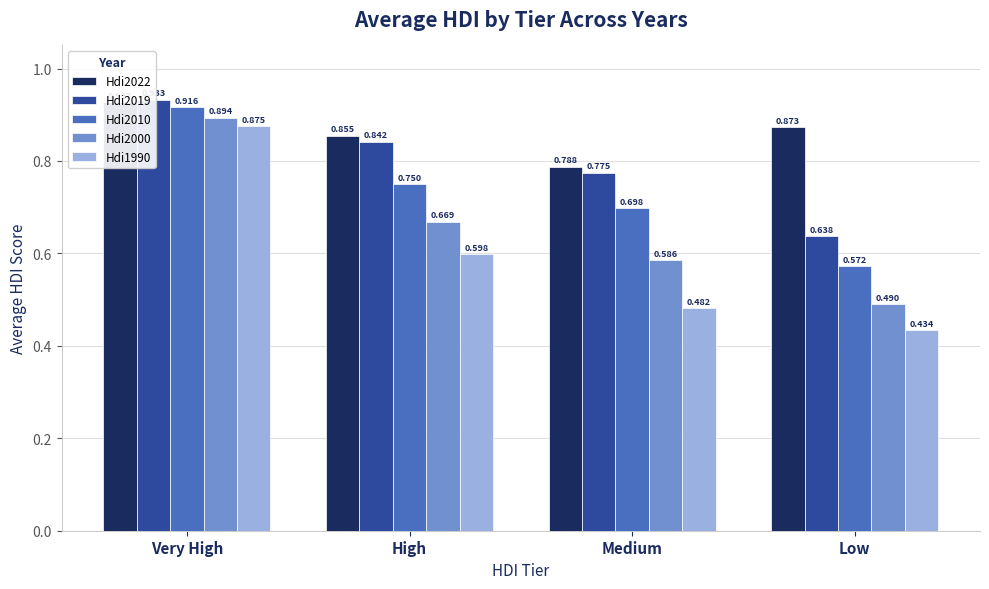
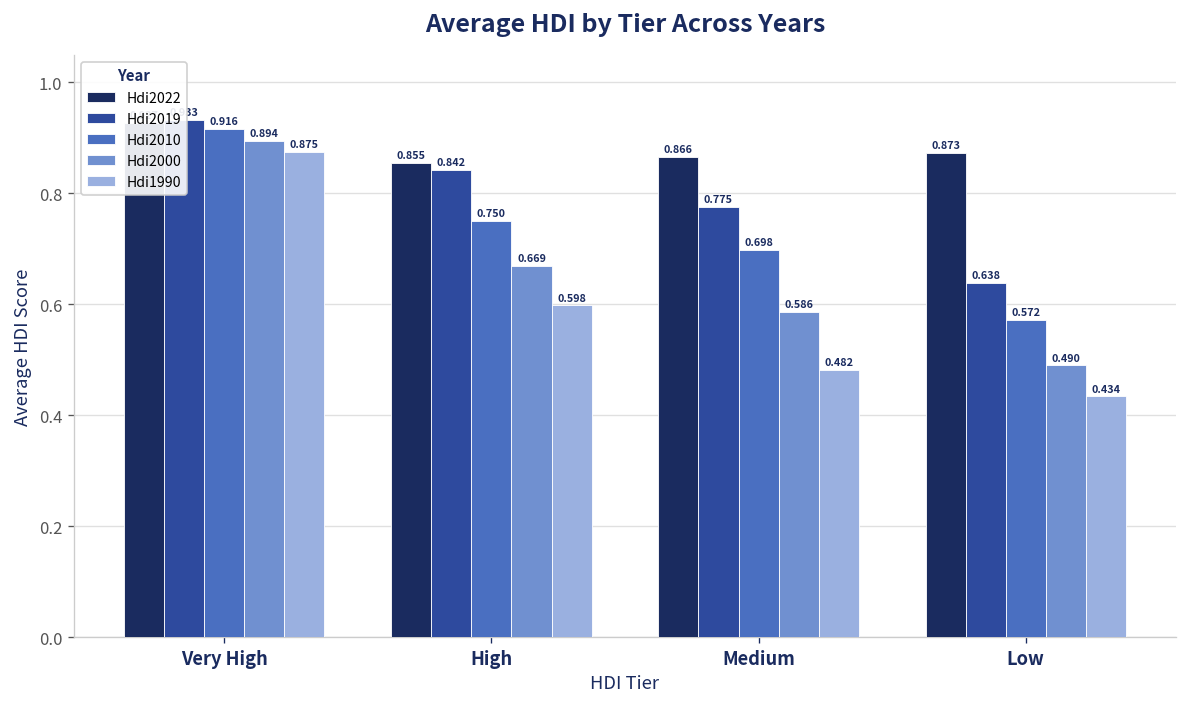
Hdi2022, Medium: 0.788 -> 0.866
